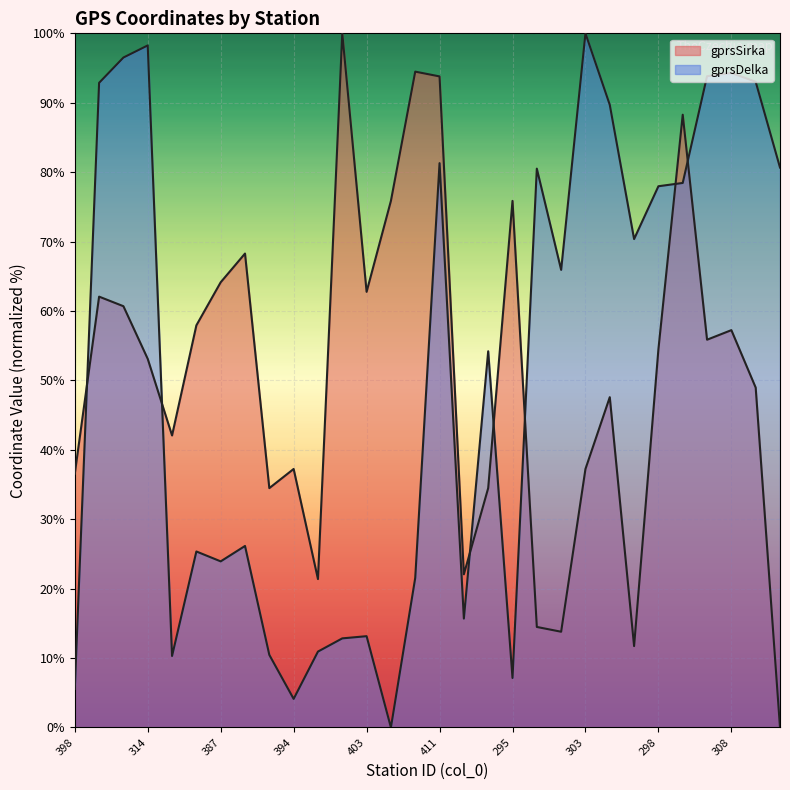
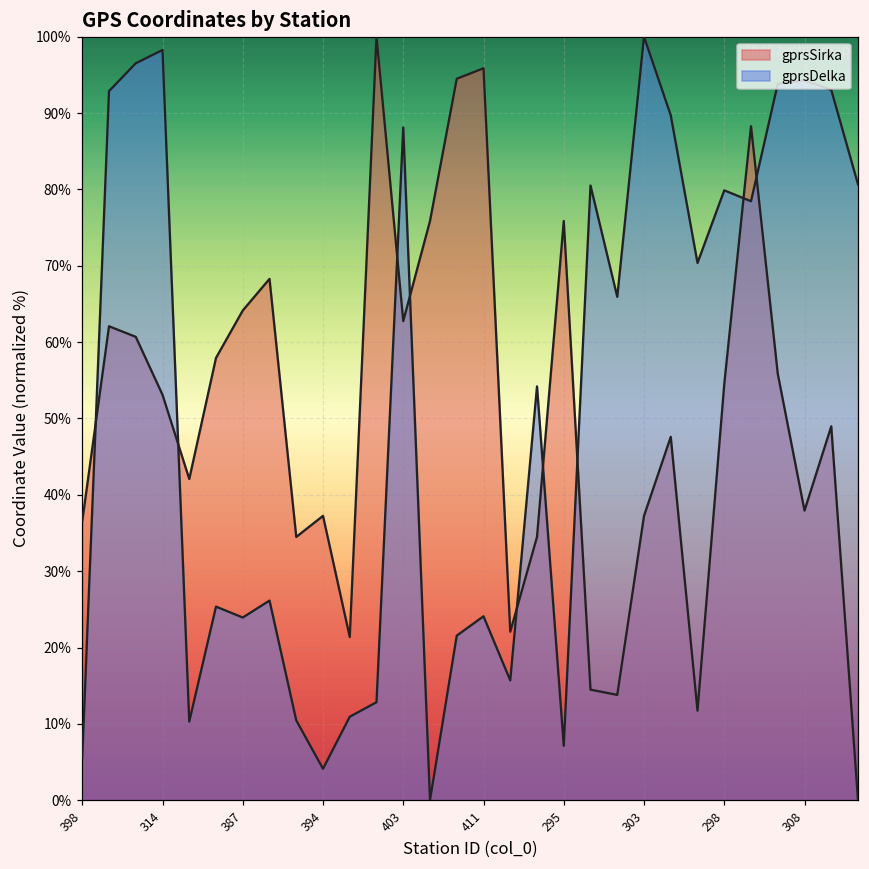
gprsDelka, 403: 13% -> 88%
gprsSirka, 411: 94% -> 96%
gprsDelka, 411: 81% -> 24%
gprsDelka, 298: 78% -> 80%
gprsSirka, 308: 57% -> 38%
